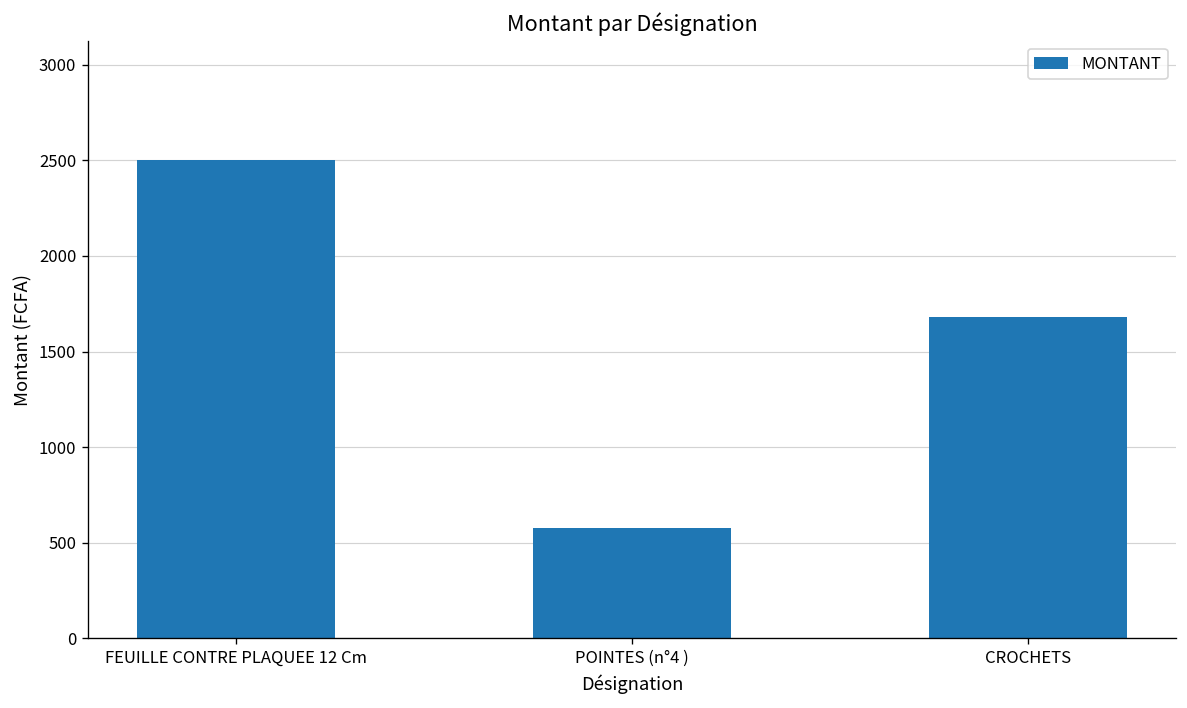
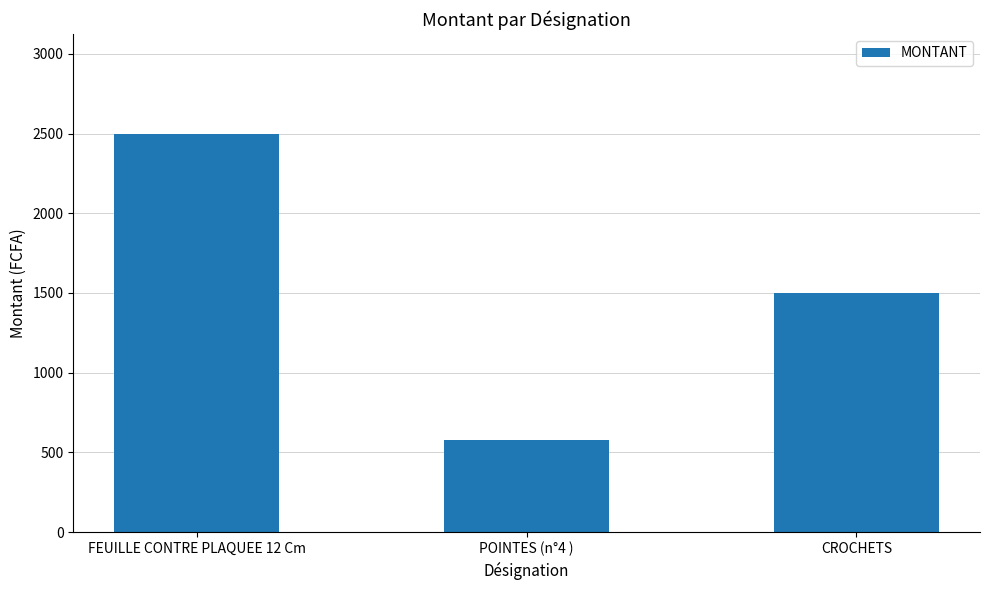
CROCHETS: 1680 -> 1500
